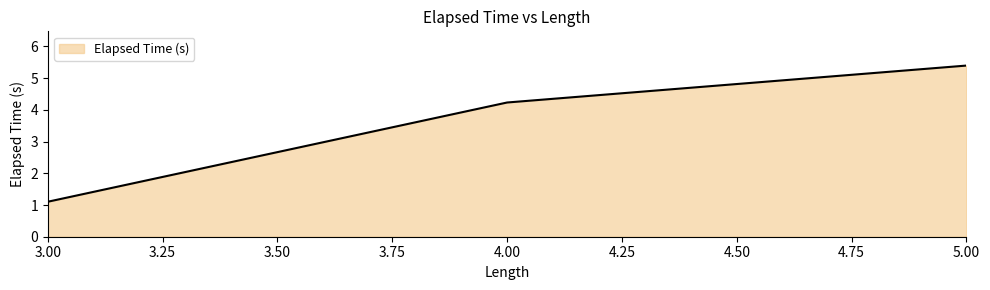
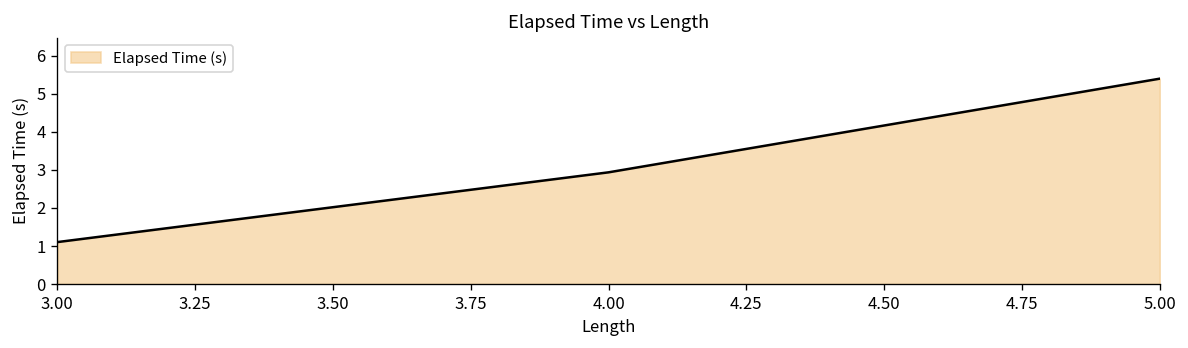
4.00: 4.2 -> 2.9
